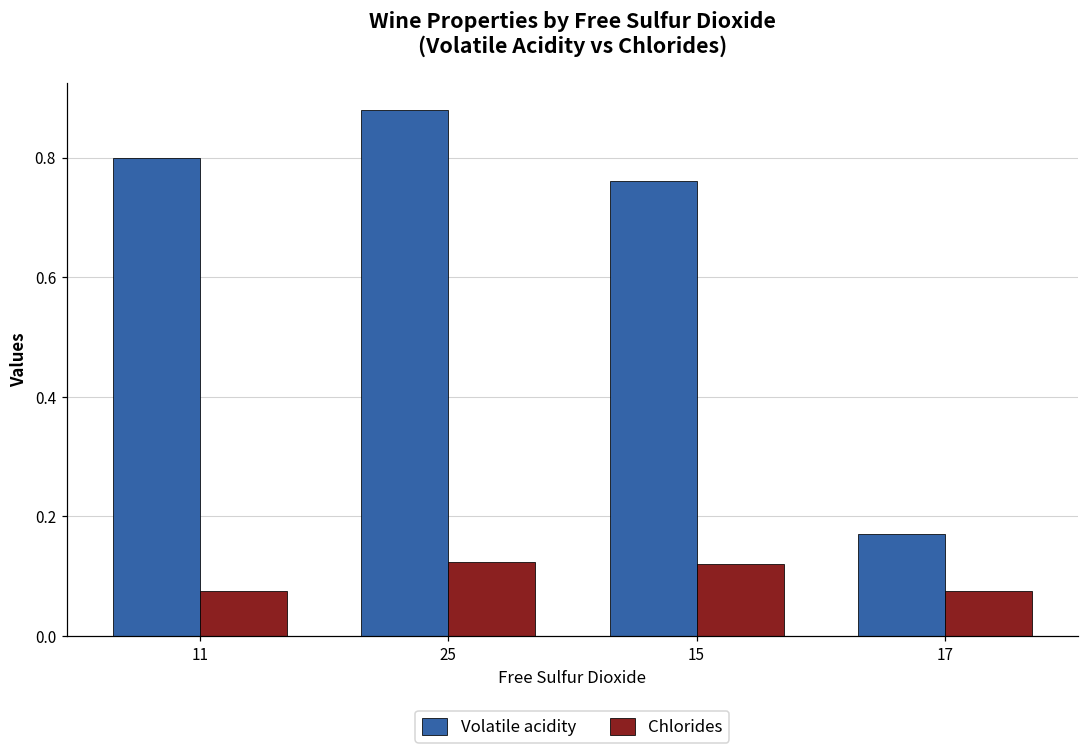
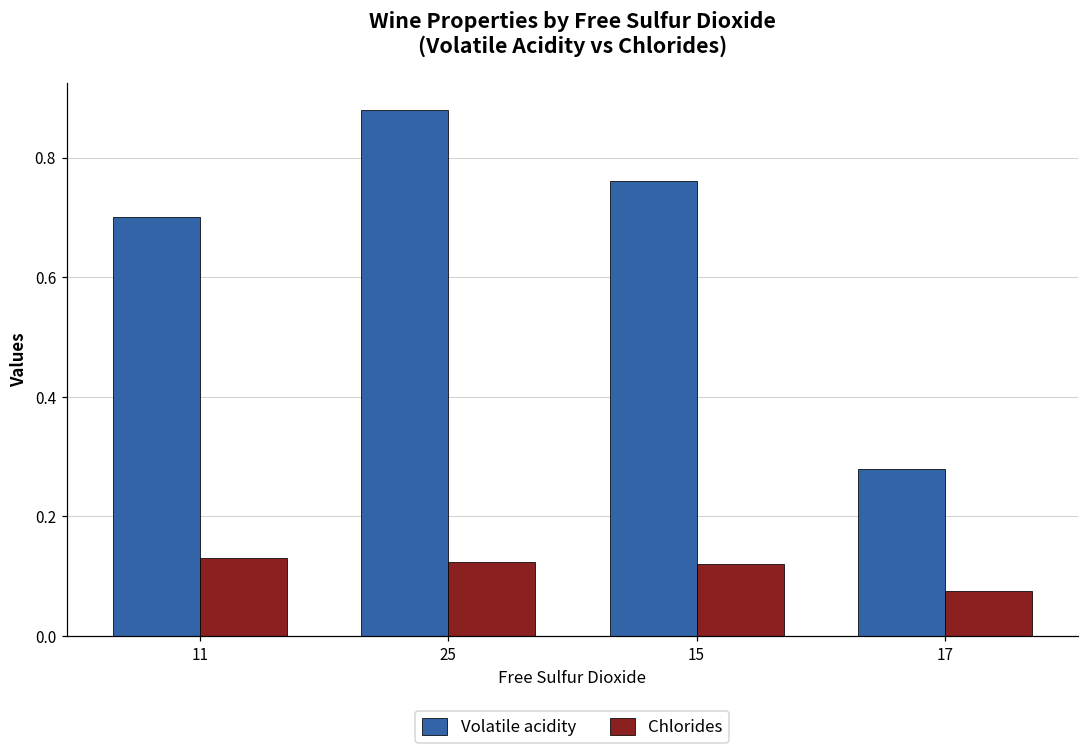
Volatile acidity, 11: 0.8 -> 0.7
Chlorides, 11: 0.08 -> 0.13
Volatile acidity, 17: 0.17 -> 0.28
